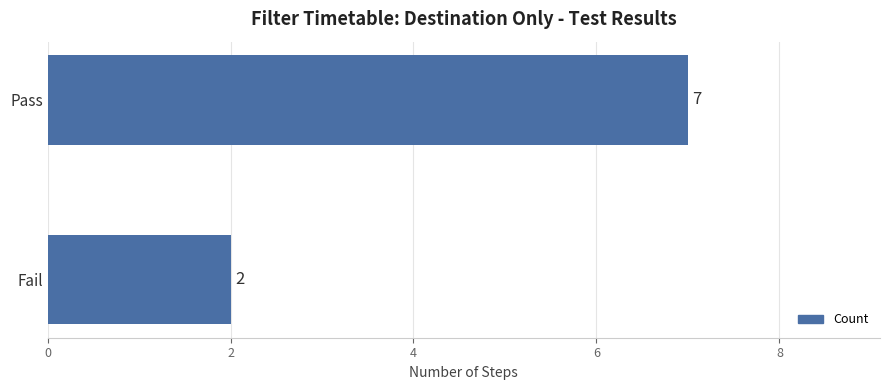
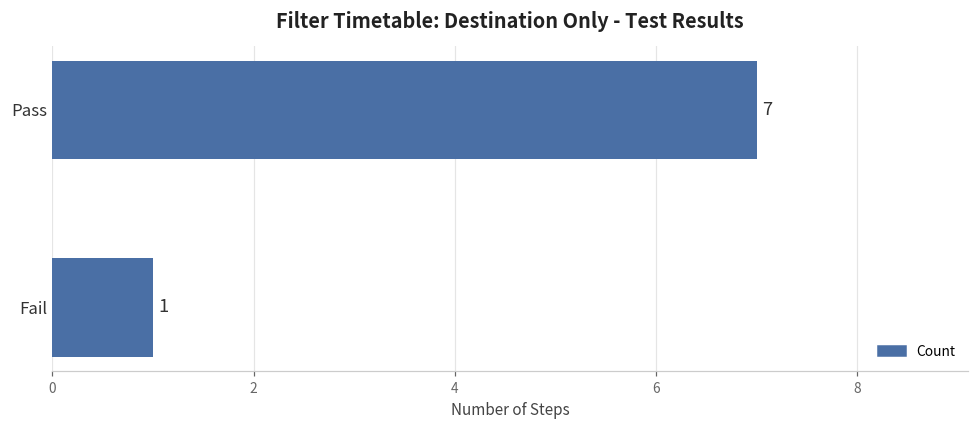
Fail: 2 -> 1
